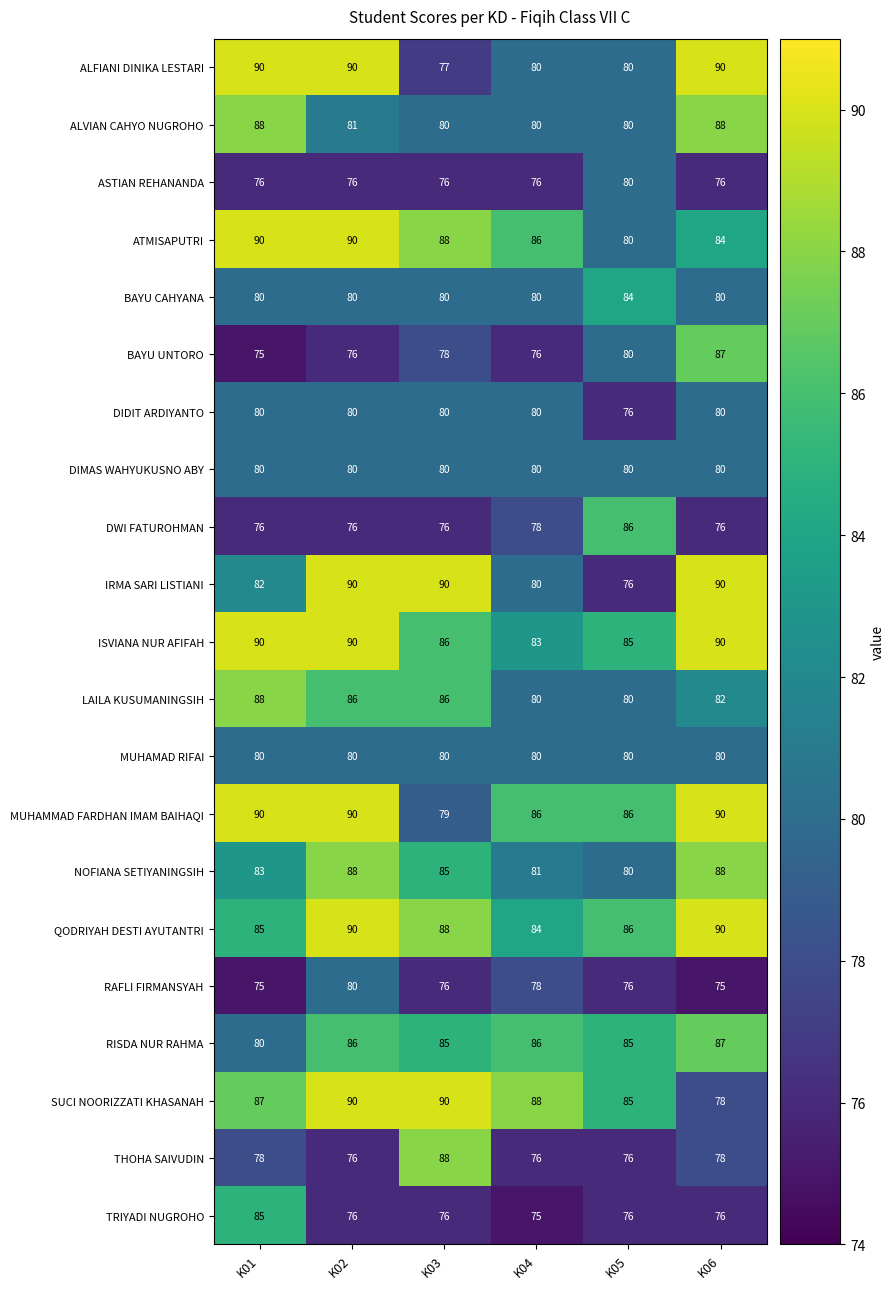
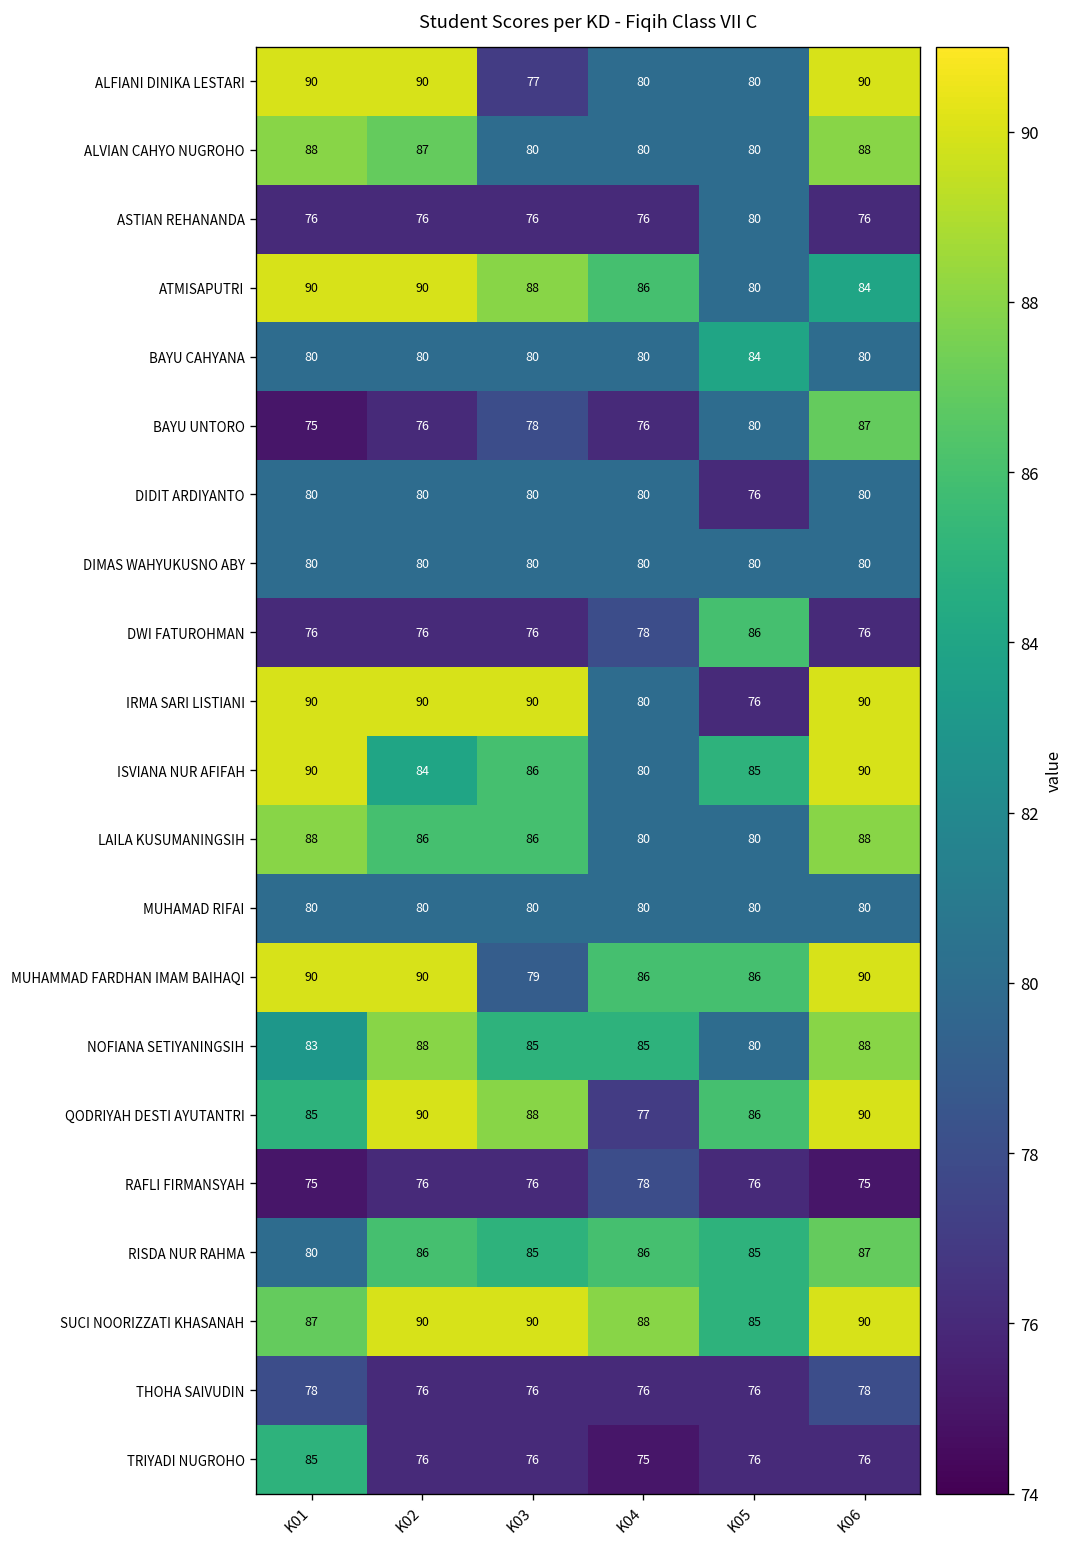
ALVIAN CAHYO NUGROHO, K02: 81 -> 87
IRMA SARI LISTIANI, K01: 82 -> 90
ISVIANA NUR AFIFAH, K02: 90 -> 84
ISVIANA NUR AFIFAH, K04: 83 -> 80
LAILA KUSUMANINGSIH, K06: 82 -> 88
NOFIANA SETIYANINGSIH, K04: 81 -> 85
QODRIYAH DESTI AYUTANTRI, K04: 84 -> 77
RAFLI FIRMANSYAH, K02: 80 -> 76
SUCI NOORIZZATI KHASANAH, K06: 78 -> 90
THOHA SAIVUDIN, K03: 88 -> 76
